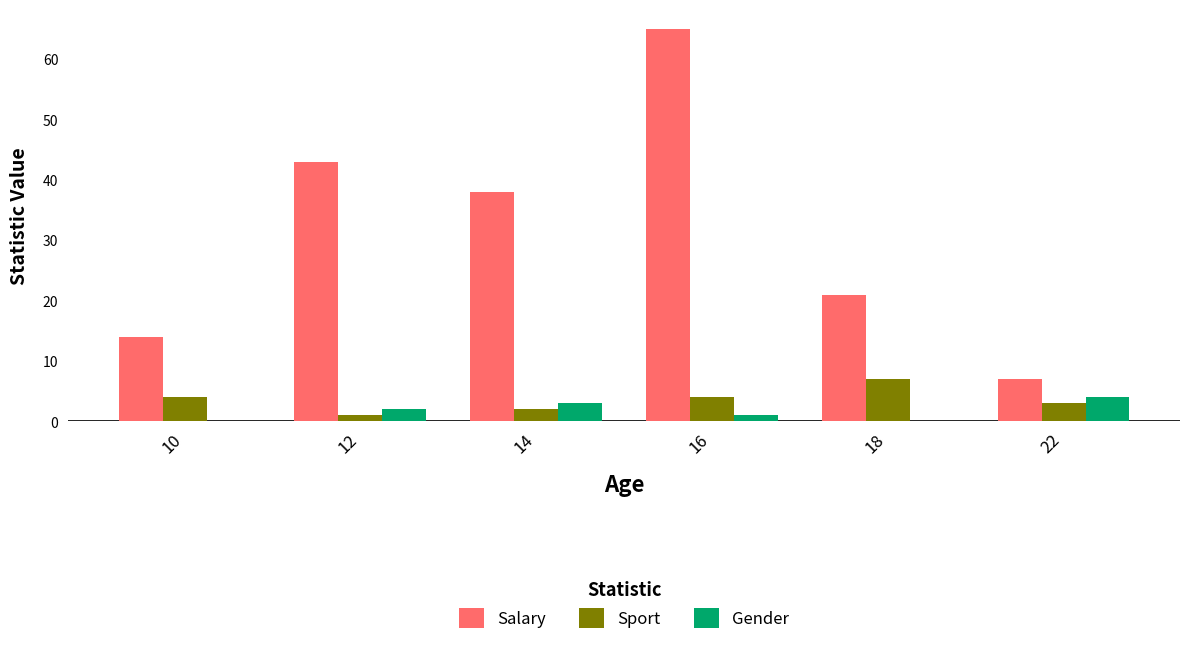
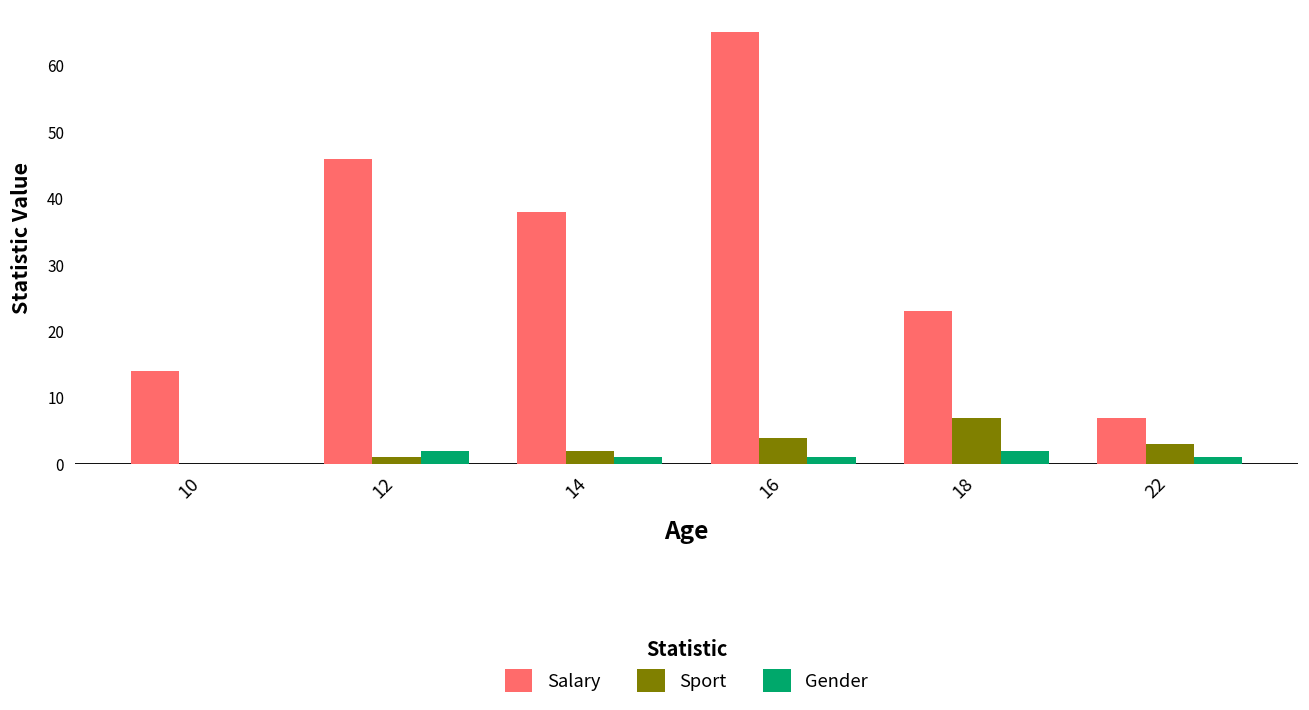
Sport, 10: 4 -> 0
Salary, 12: 43 -> 46
Gender, 14: 3 -> 1
Salary, 18: 21 -> 23
Gender, 18: 0 -> 2
Gender, 22: 4 -> 1
